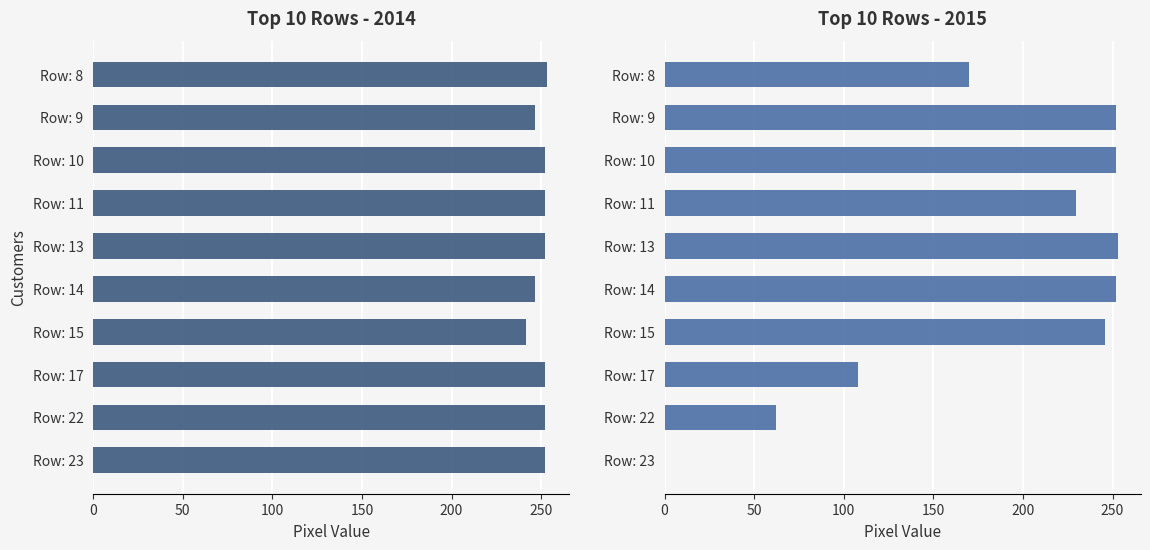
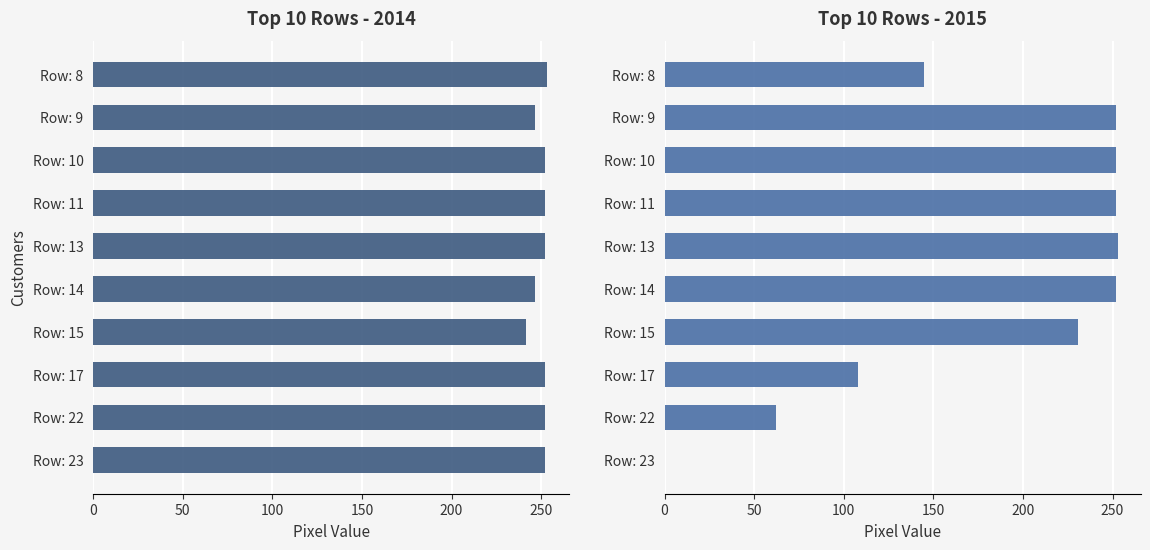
Top 10 Rows - 2015, Row: 8: 170 -> 145
Top 10 Rows - 2015, Row: 11: 229 -> 252
Top 10 Rows - 2015, Row: 15: 246 -> 231
